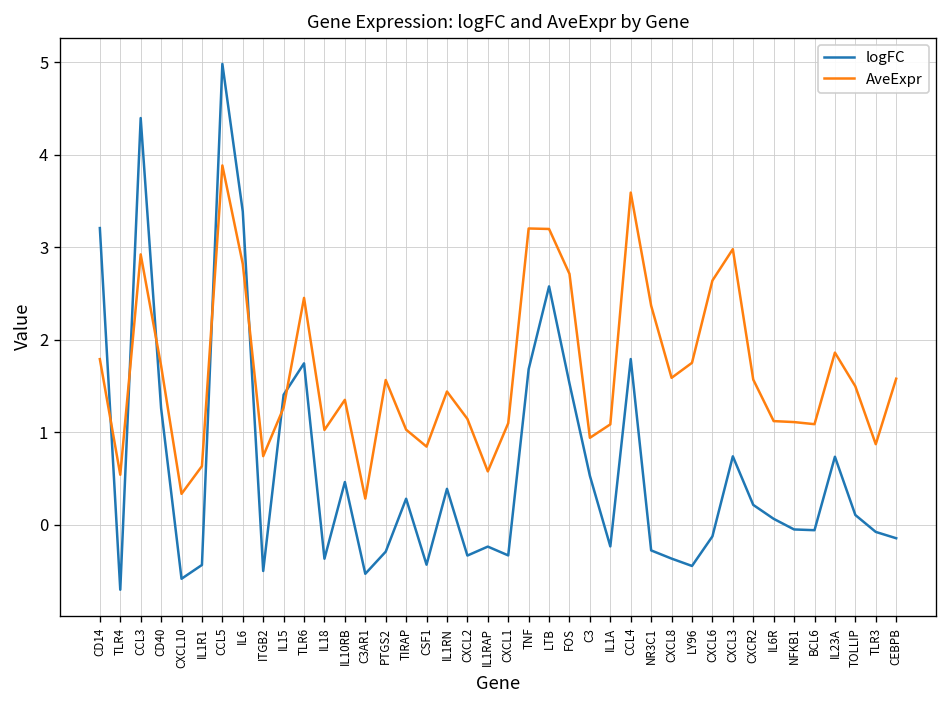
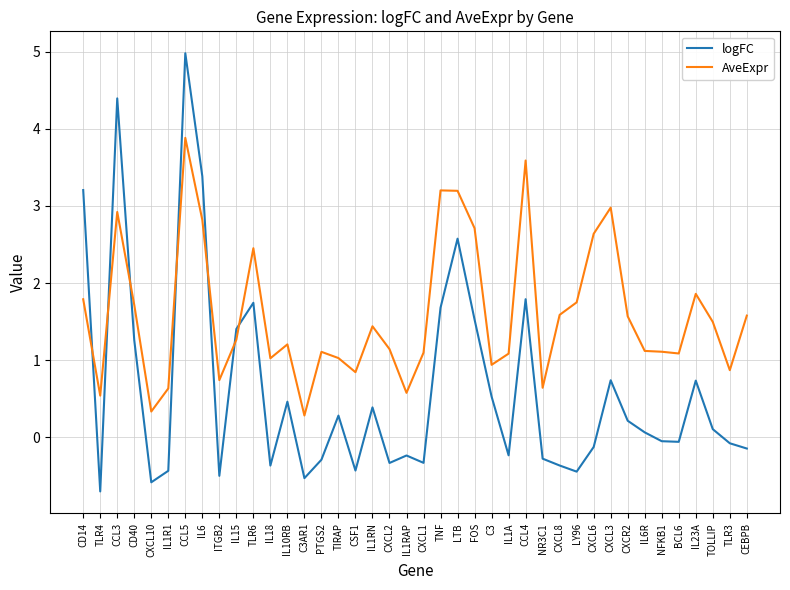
AveExpr, IL10RB: 1.4 -> 1.2
AveExpr, PTGS2: 1.6 -> 1.1
AveExpr, NR3C1: 2.4 -> 0.6
